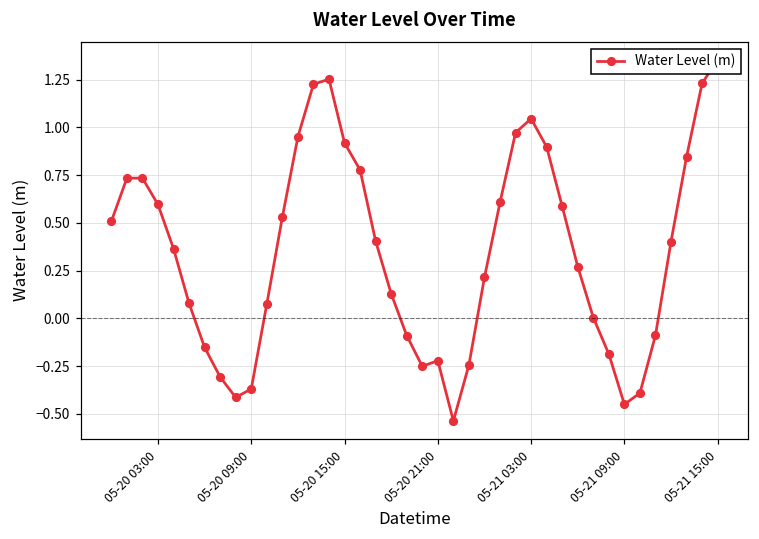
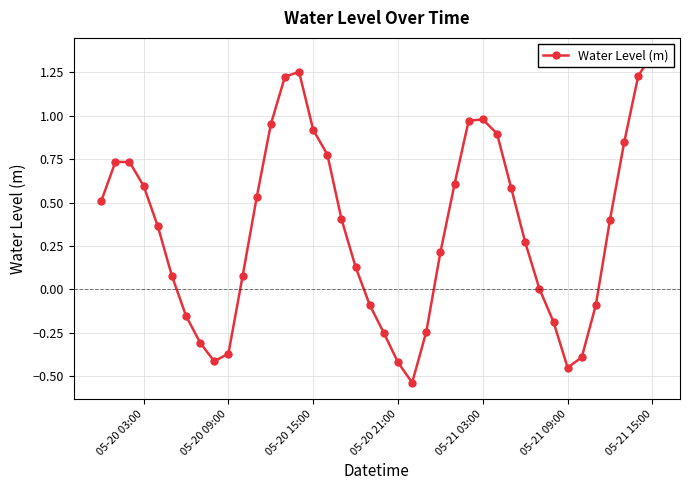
05-20 21:00: -0.22 -> -0.42
05-21 03:00: 1.05 -> 0.98
